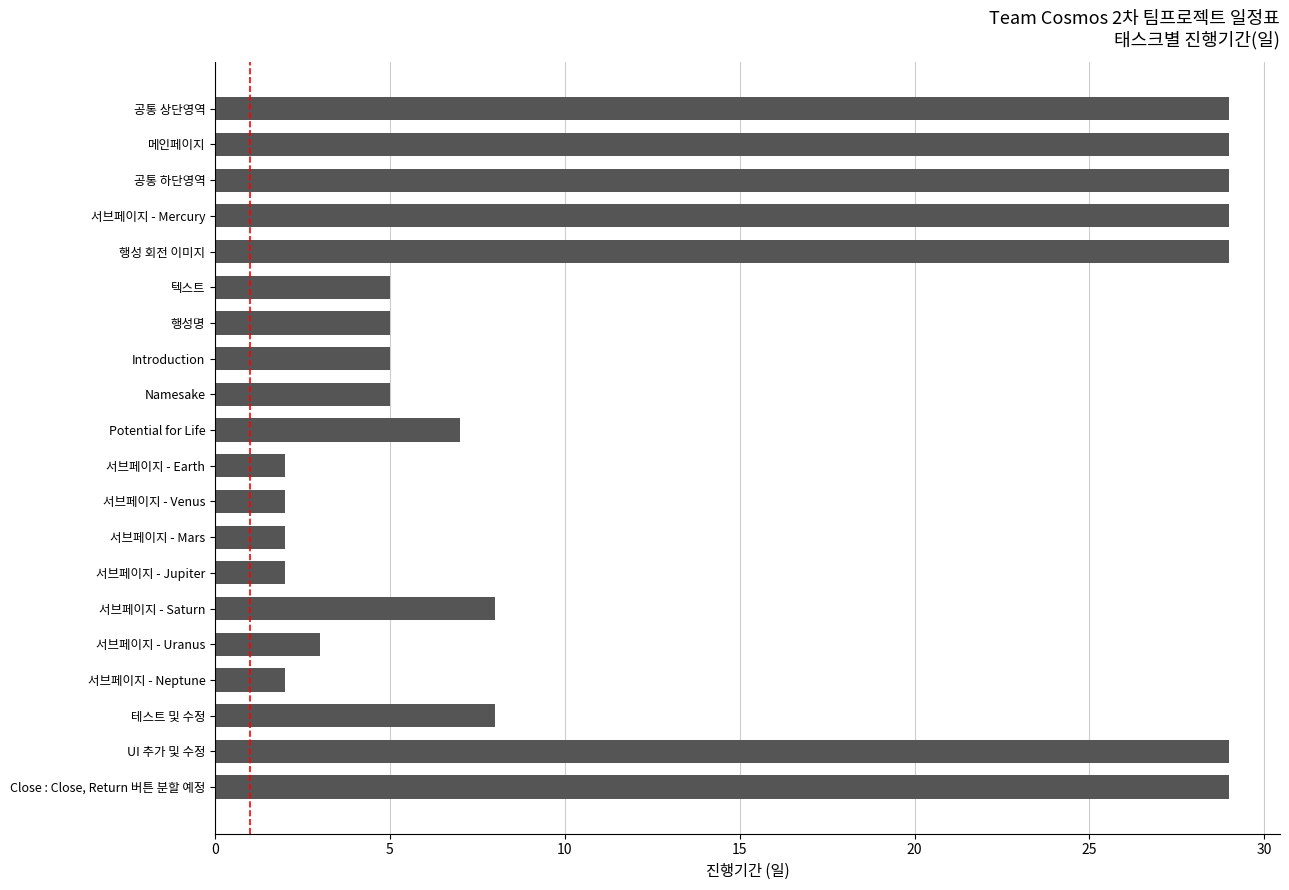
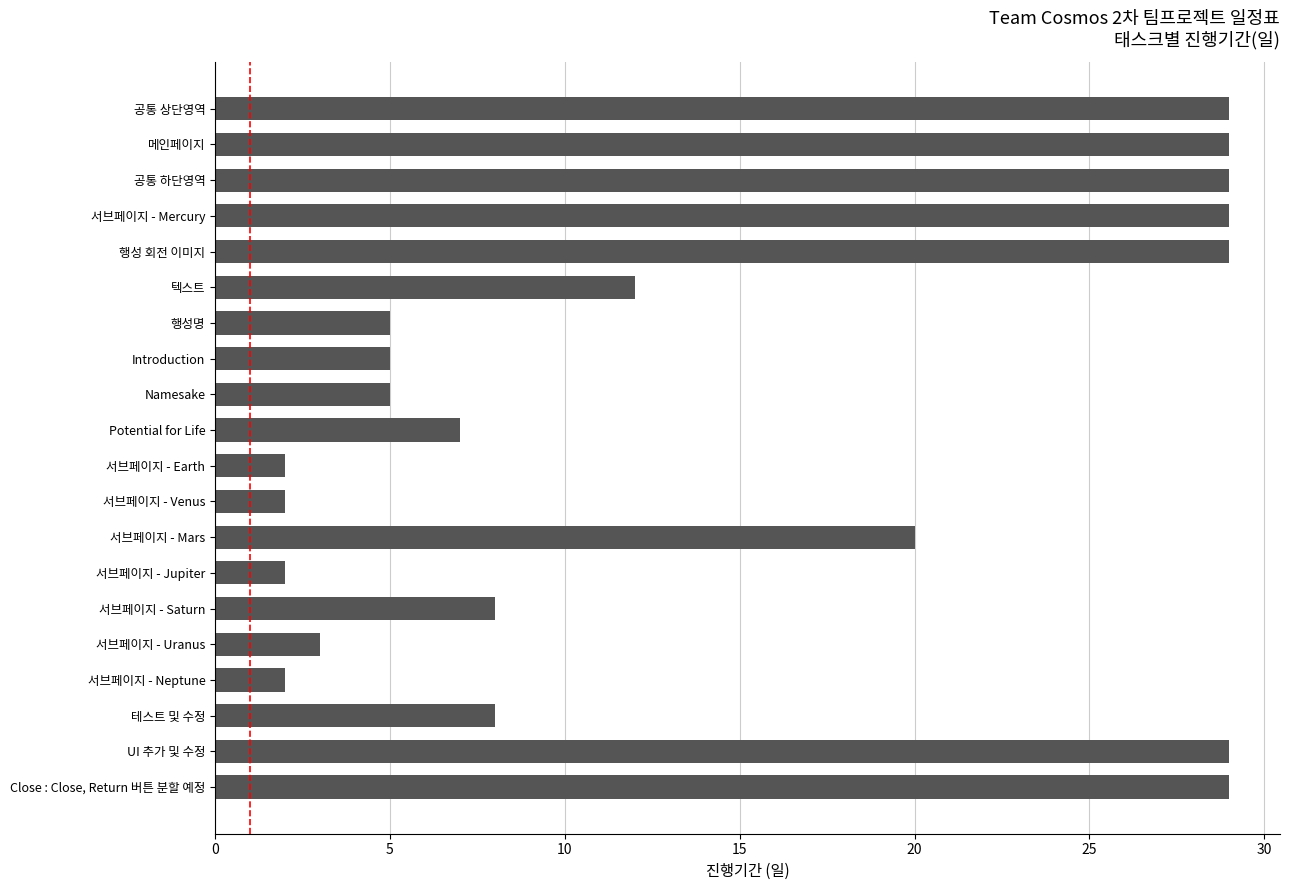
텍스트: 5 -> 12
서브페이지 - Mars: 2 -> 20
